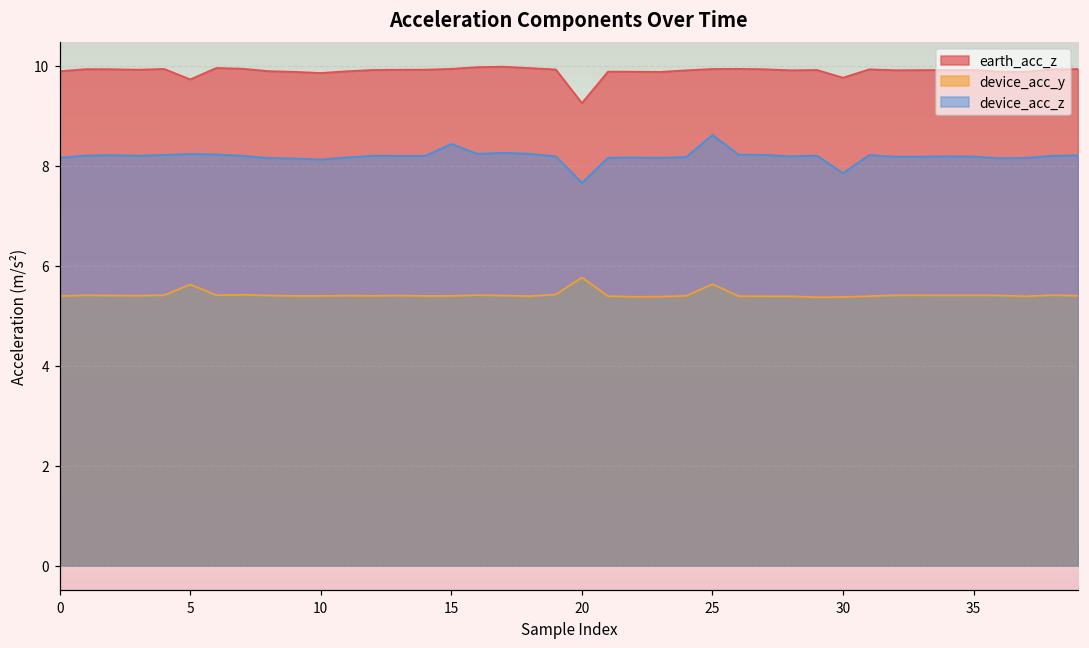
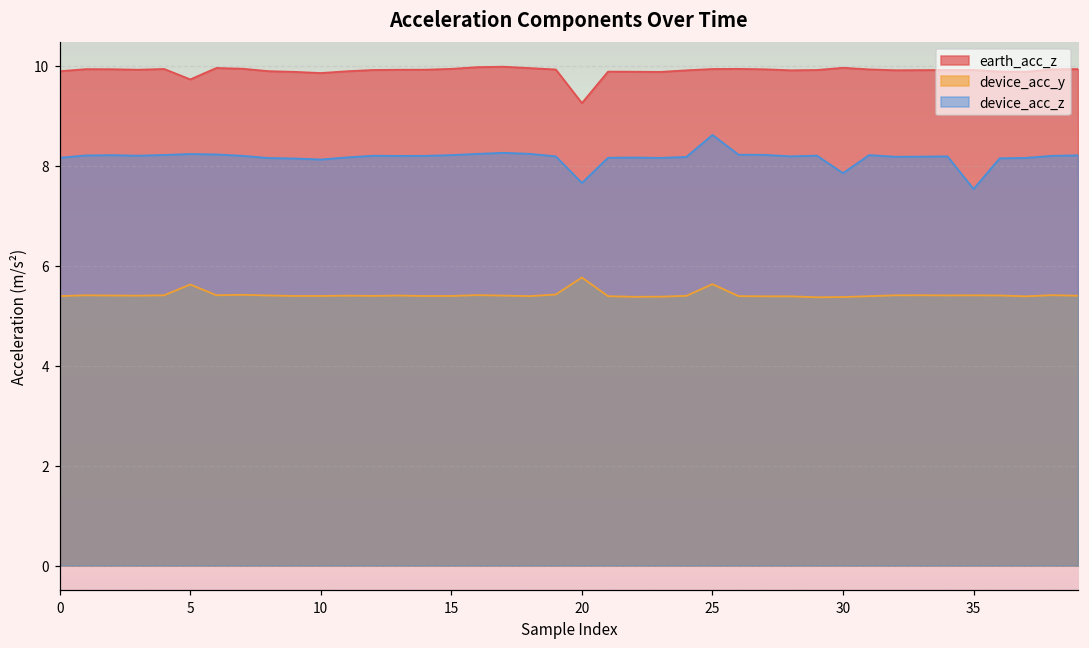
device_acc_z, 15: 8.4 -> 8.2
earth_acc_z, 30: 9.8 -> 10.0
device_acc_z, 35: 8.2 -> 7.5
